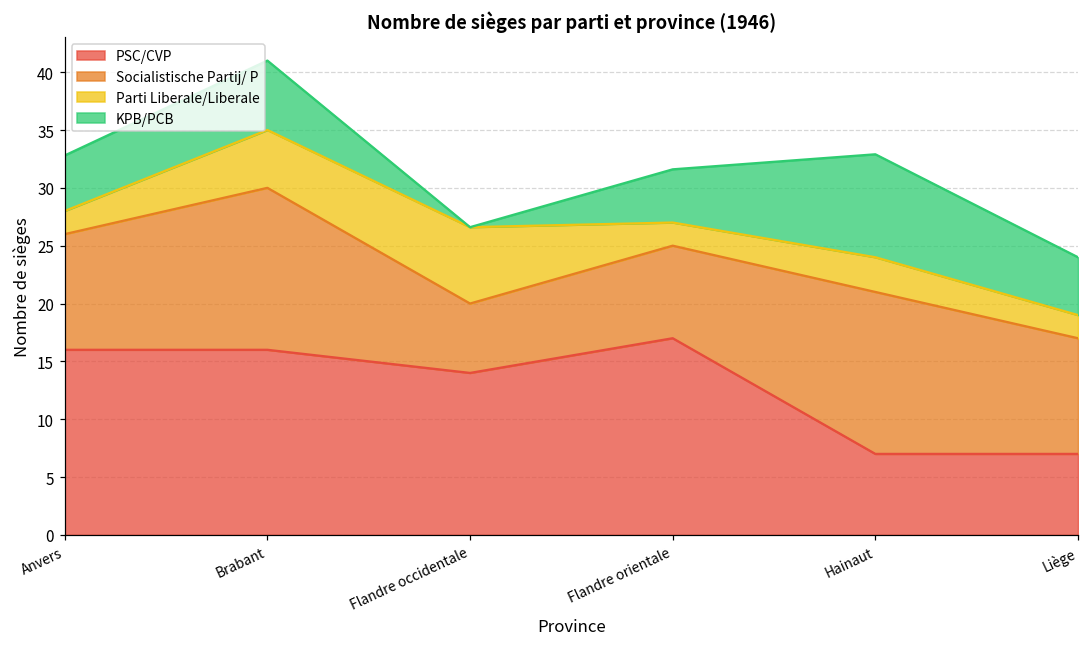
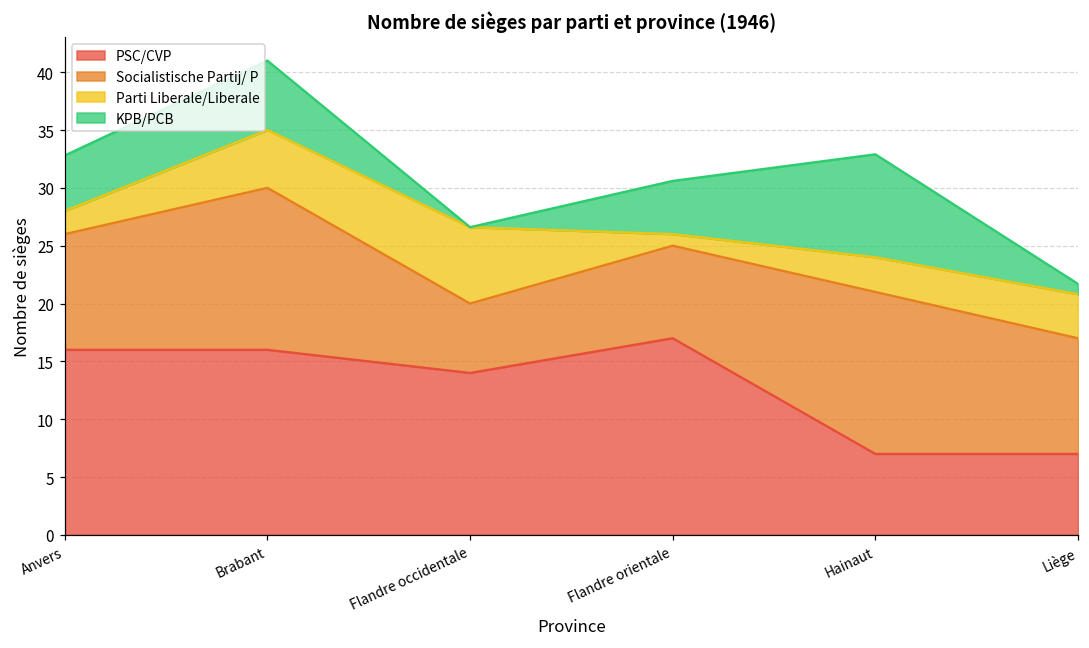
Parti Liberale/Liberale, Flandre orientale: 2 -> 1
Parti Liberale/Liberale, Liège: 2.0 -> 3.8
KPB/PCB, Liège: 5.0 -> 0.9
